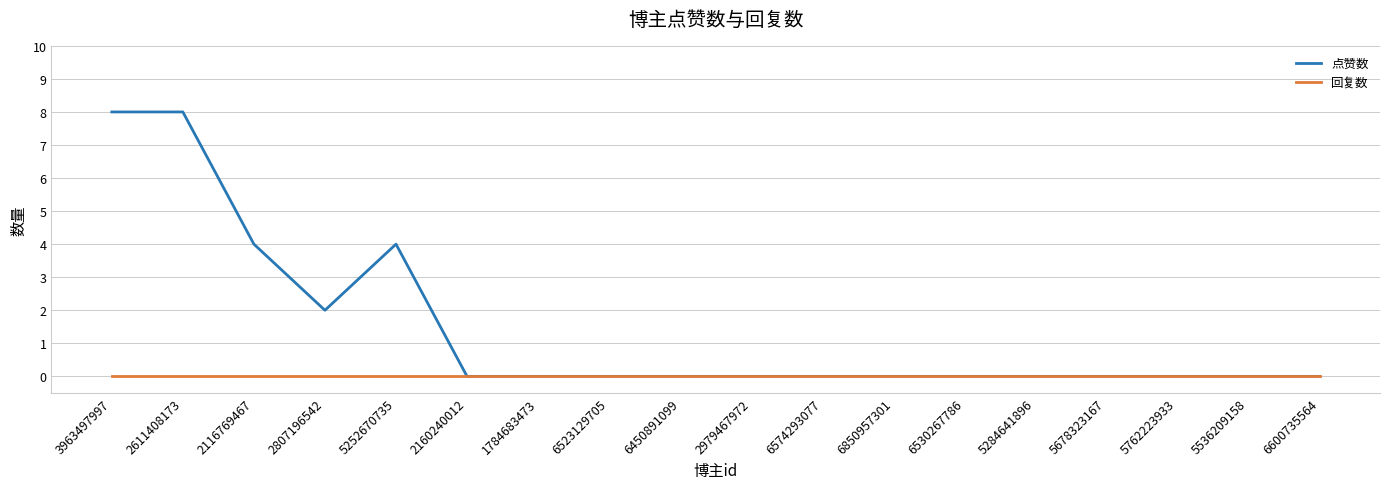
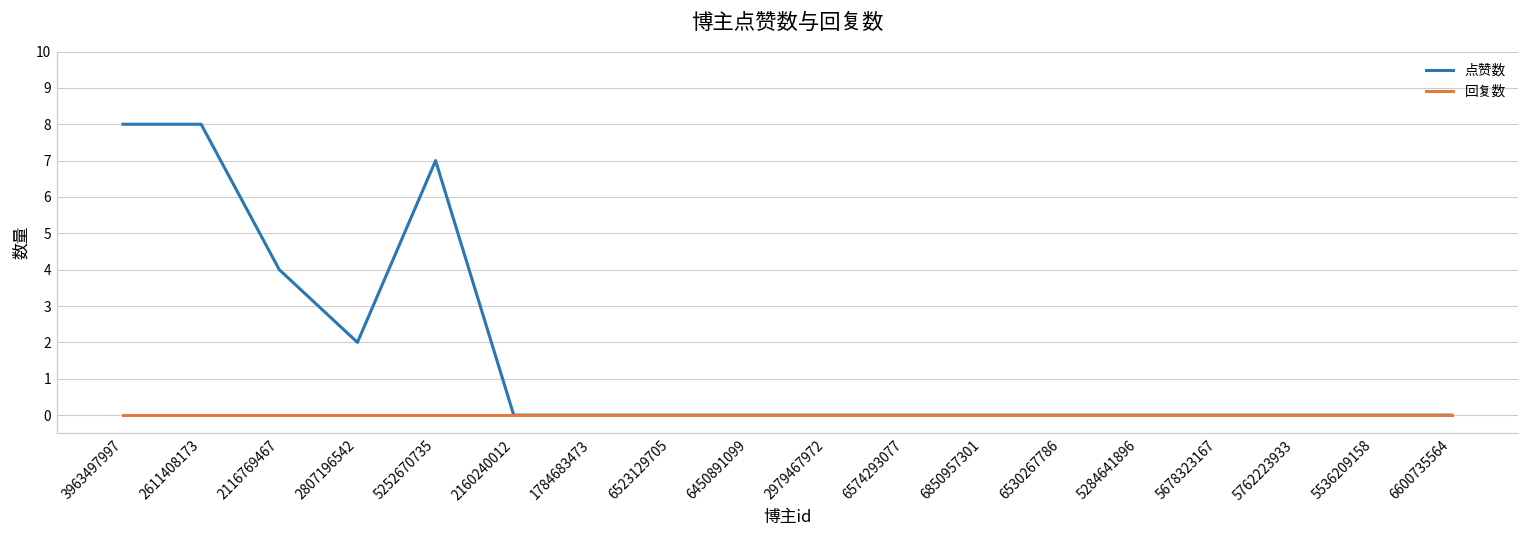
点赞数, 5252670735: 4 -> 7
